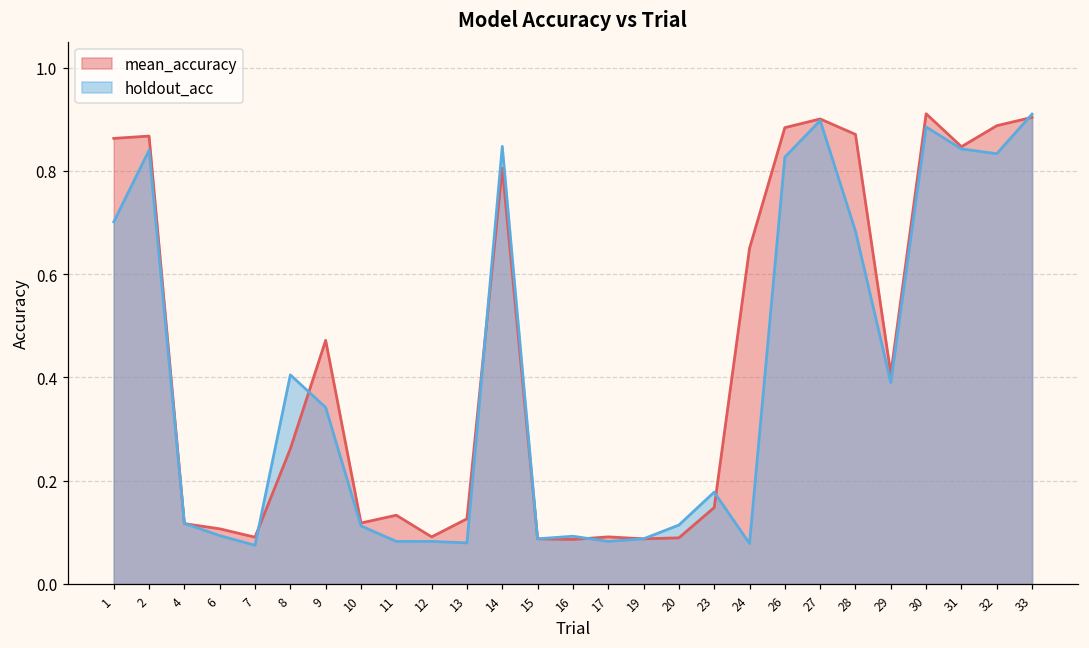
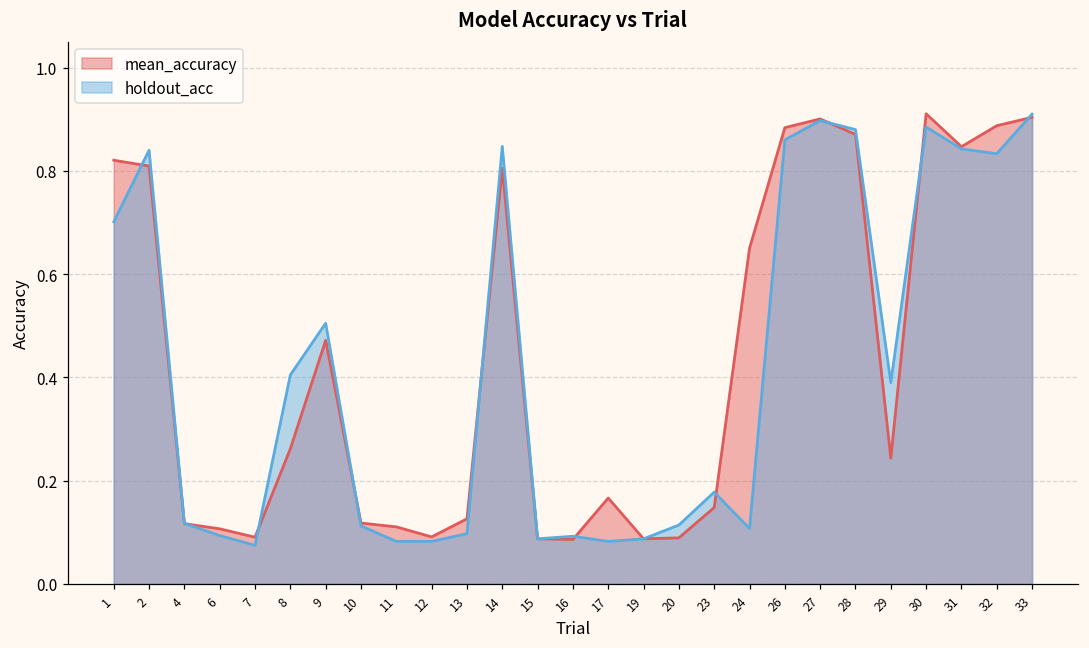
mean_accuracy, 1: 0.86 -> 0.82
mean_accuracy, 2: 0.87 -> 0.81
holdout_acc, 9: 0.34 -> 0.50
mean_accuracy, 11: 0.13 -> 0.11
holdout_acc, 13: 0.08 -> 0.10
mean_accuracy, 17: 0.09 -> 0.17
holdout_acc, 24: 0.08 -> 0.11
holdout_acc, 26: 0.83 -> 0.86
holdout_acc, 28: 0.68 -> 0.88
mean_accuracy, 29: 0.41 -> 0.24
